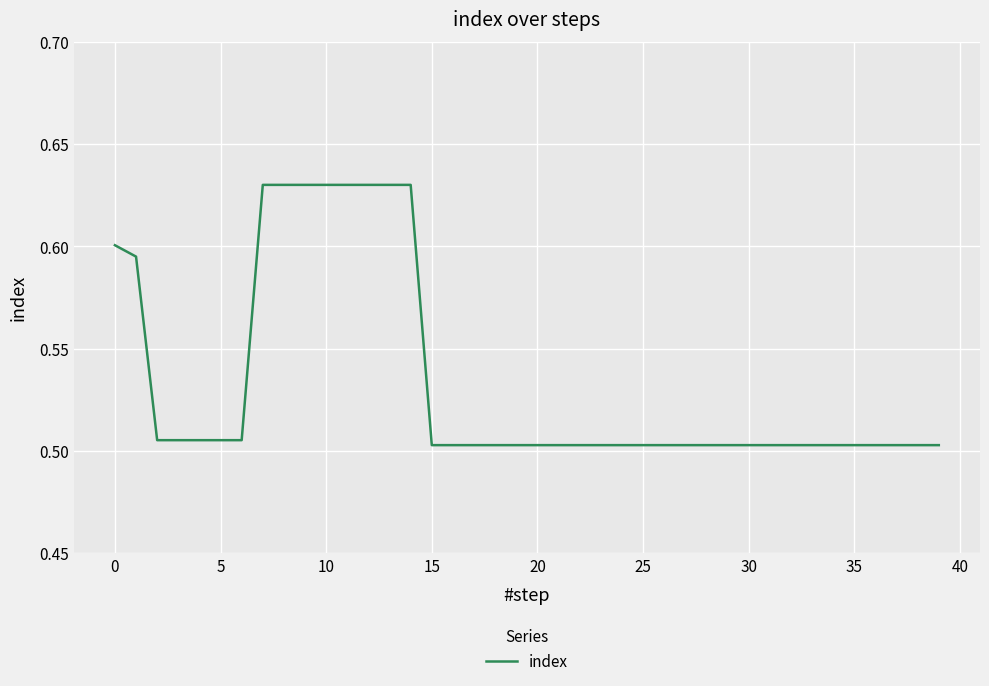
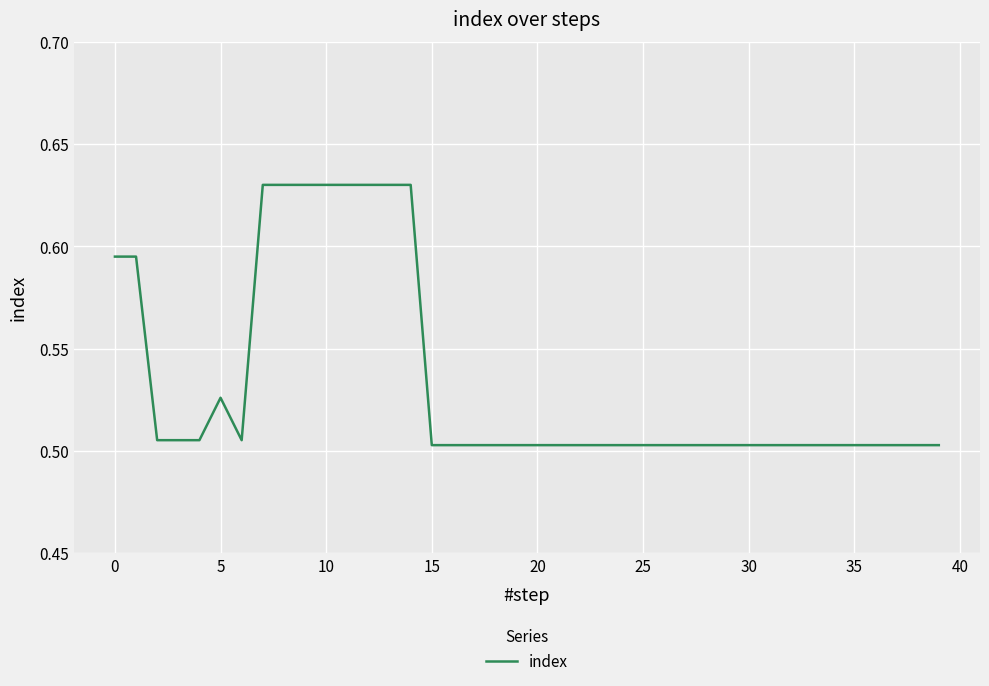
0: 0.601 -> 0.595
5: 0.505 -> 0.526
